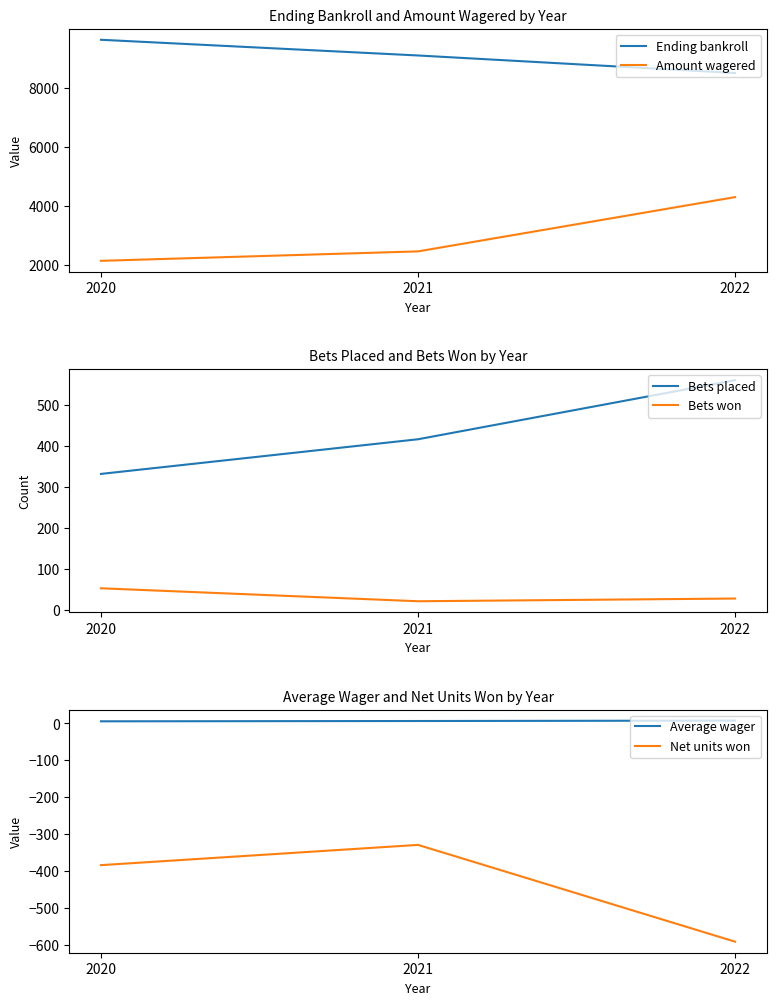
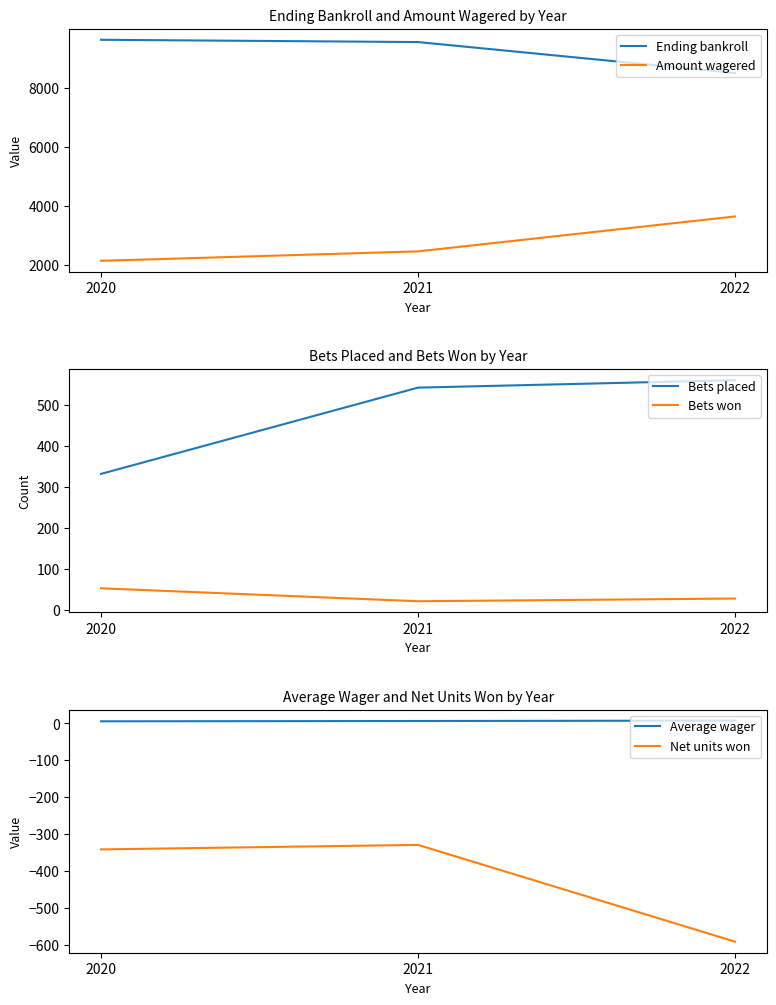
Ending Bankroll and Amount Wagered by Year, Ending bankroll, 2021: 9100 -> 9500
Ending Bankroll and Amount Wagered by Year, Amount wagered, 2022: 4300 -> 3600
Bets Placed and Bets Won by Year, Bets placed, 2021: 420 -> 540
Average Wager and Net Units Won by Year, Net units won, 2020: -380 -> -340
